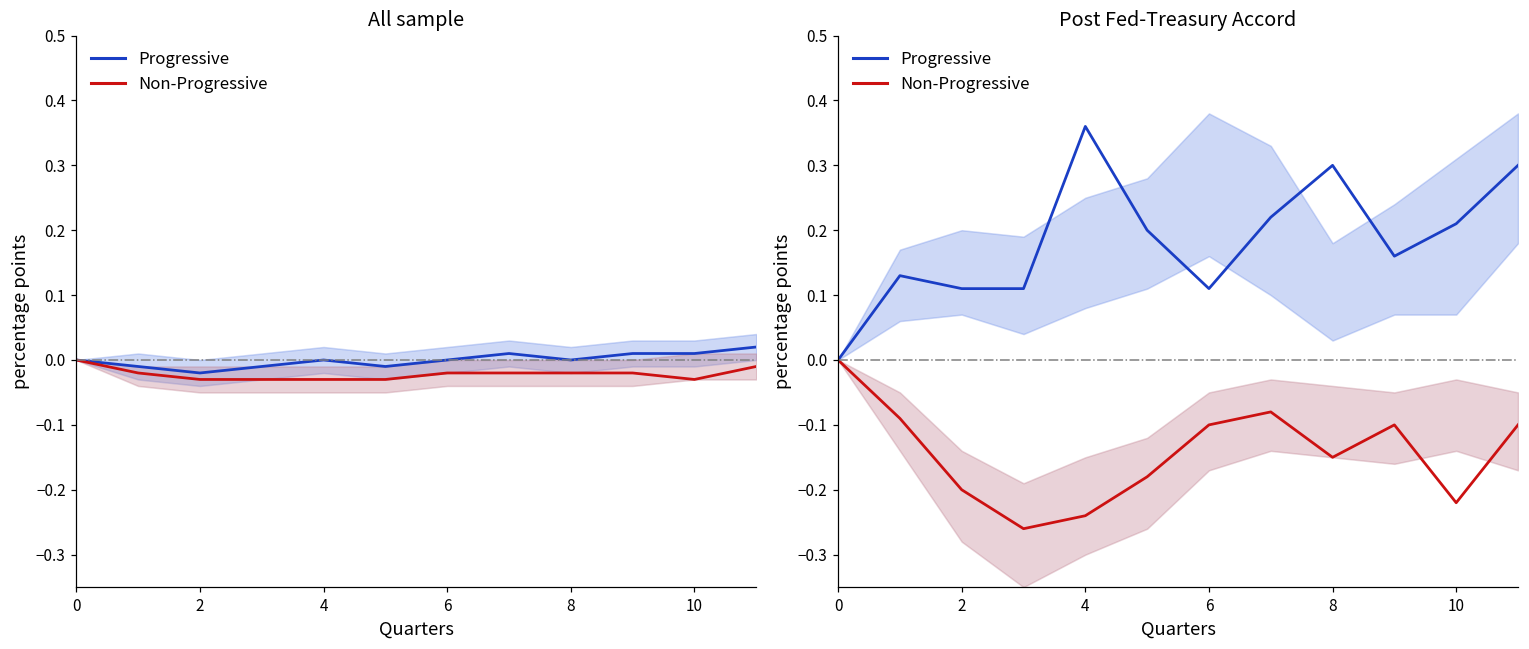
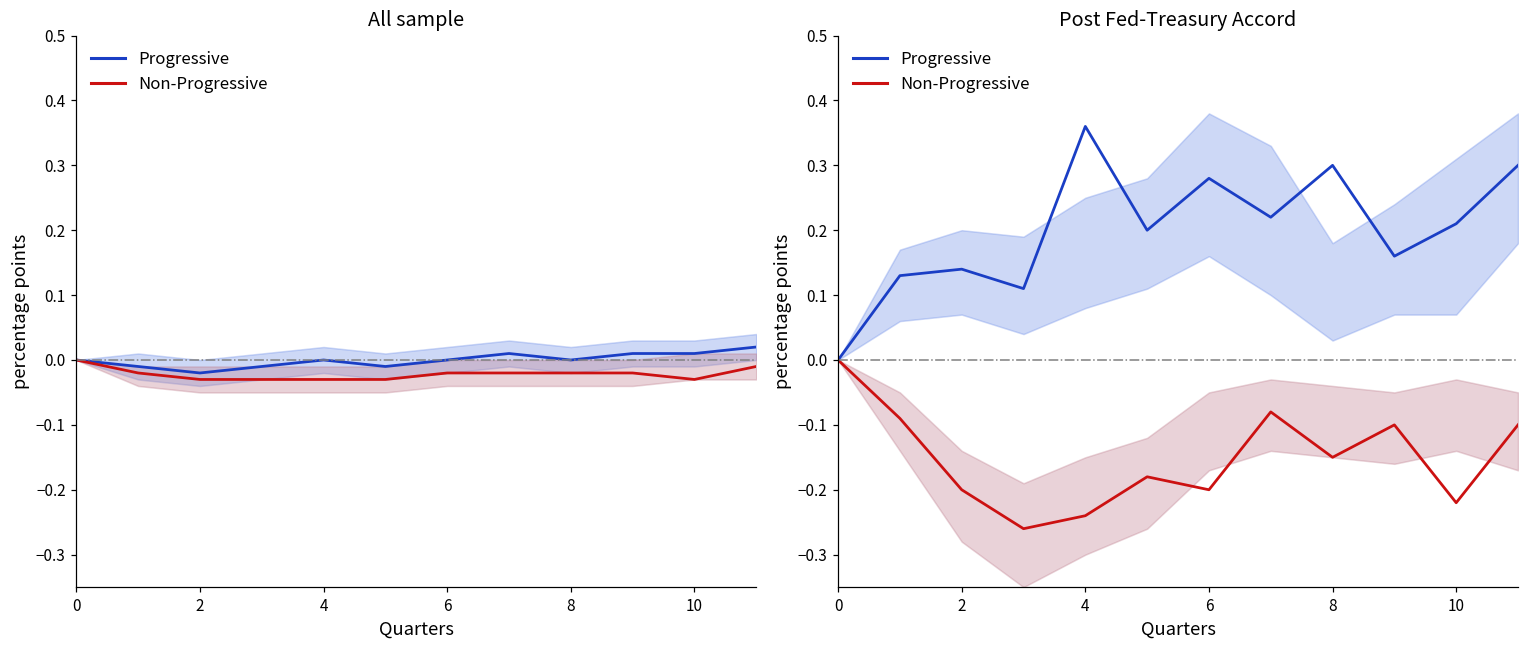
Post Fed-Treasury Accord, Progressive, 2: 0.11 -> 0.14
Post Fed-Treasury Accord, Progressive, 6: 0.11 -> 0.28
Post Fed-Treasury Accord, Non-Progressive, 6: -0.1 -> -0.2
